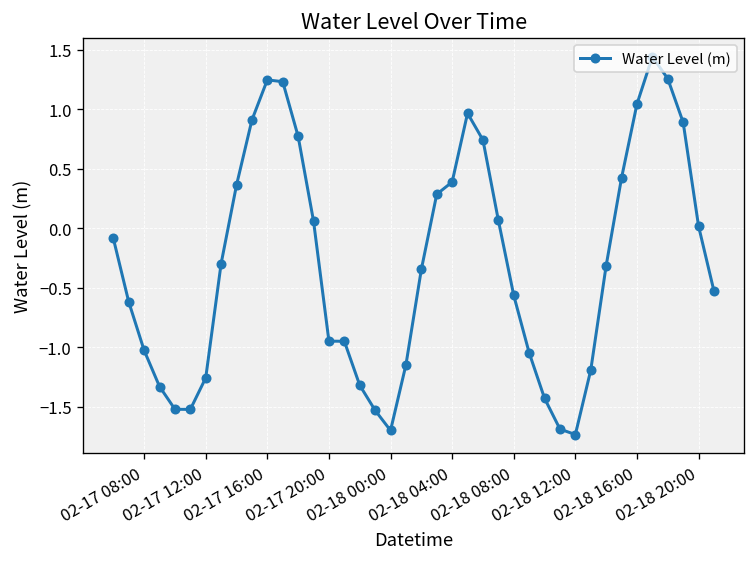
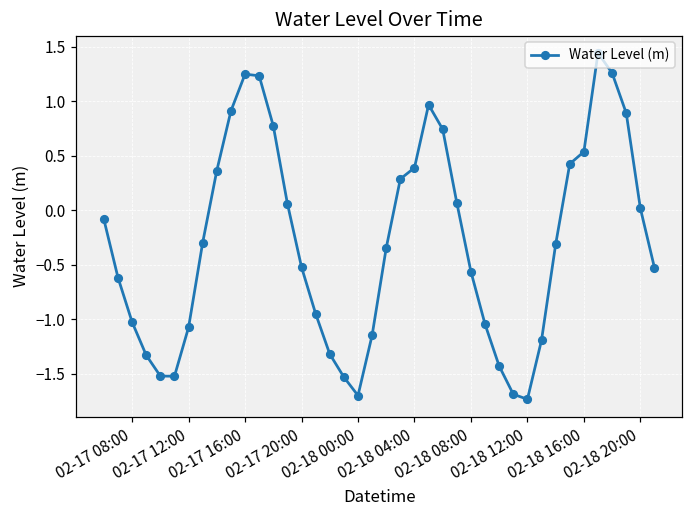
02-17 12:00: -1.3 -> -1.1
02-17 20:00: -0.9 -> -0.5
02-18 16:00: 1.0 -> 0.5
